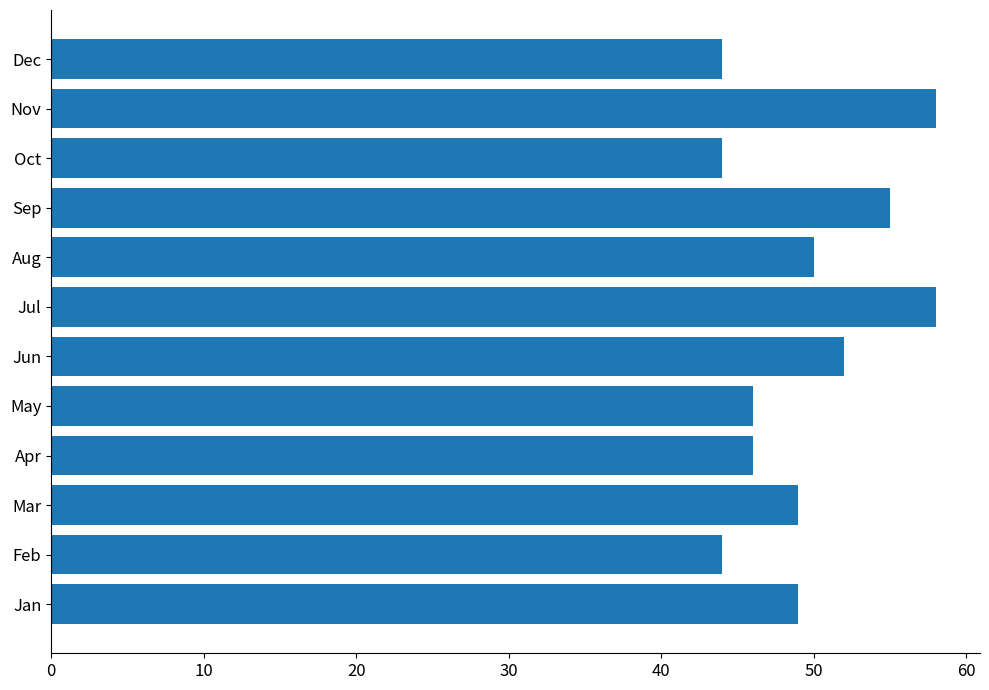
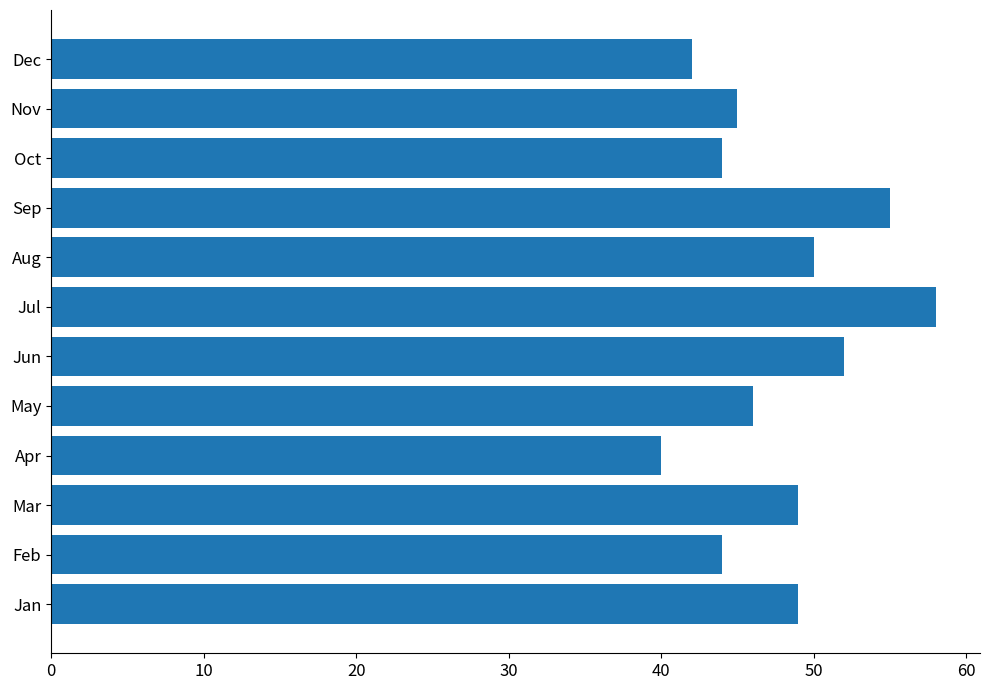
Dec: 44 -> 42
Nov: 58 -> 45
Apr: 46 -> 40
